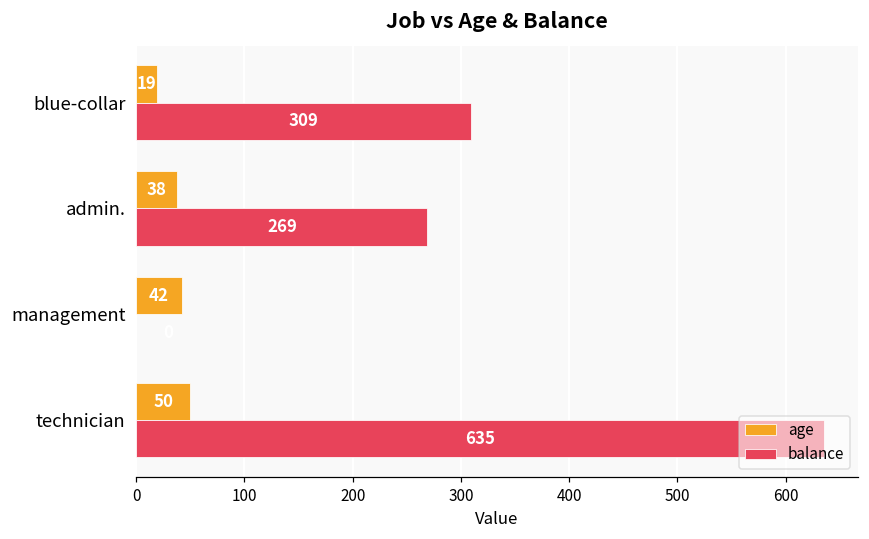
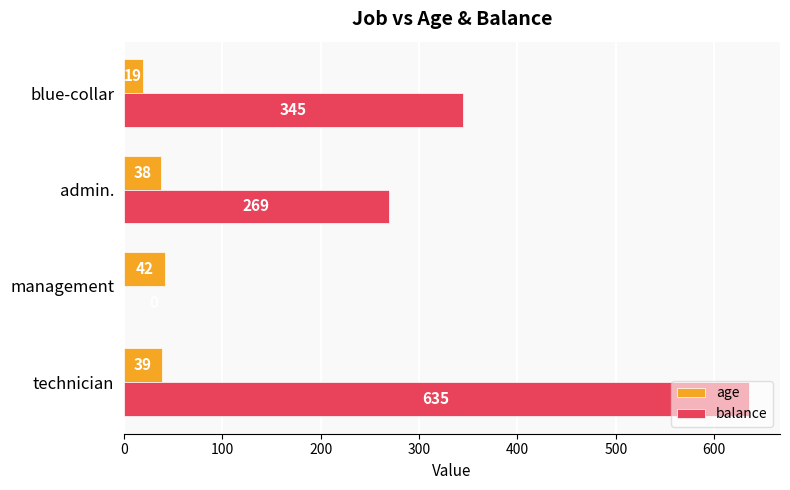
balance, blue-collar: 309 -> 345
age, technician: 50 -> 39
